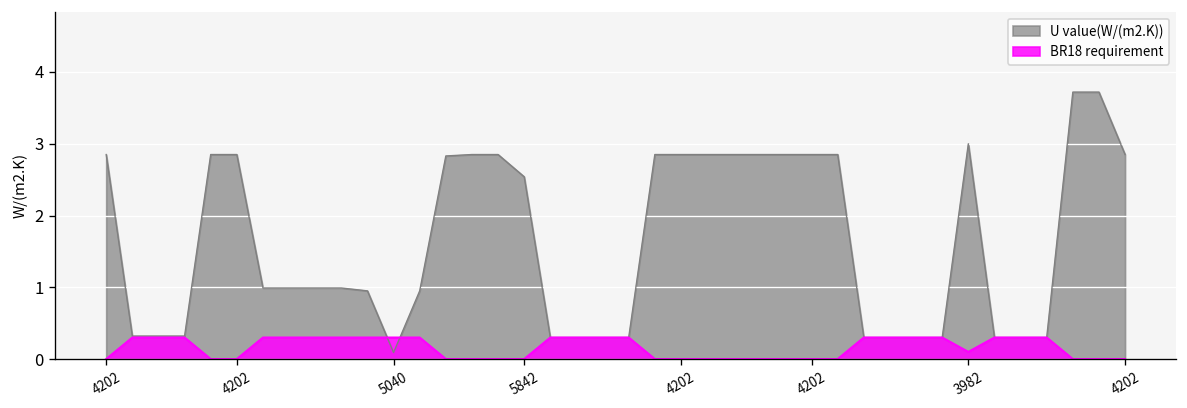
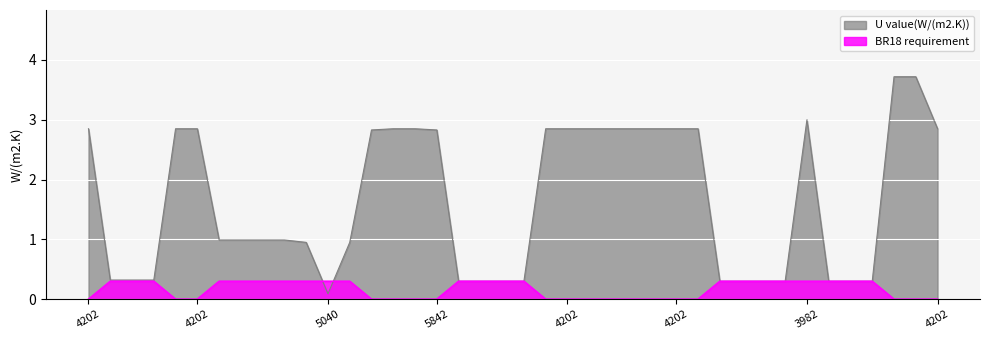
U value(W/(m2.K)), 5842: 2.5 -> 2.8
BR18 requirement, 3982: 0.1 -> 0.3
